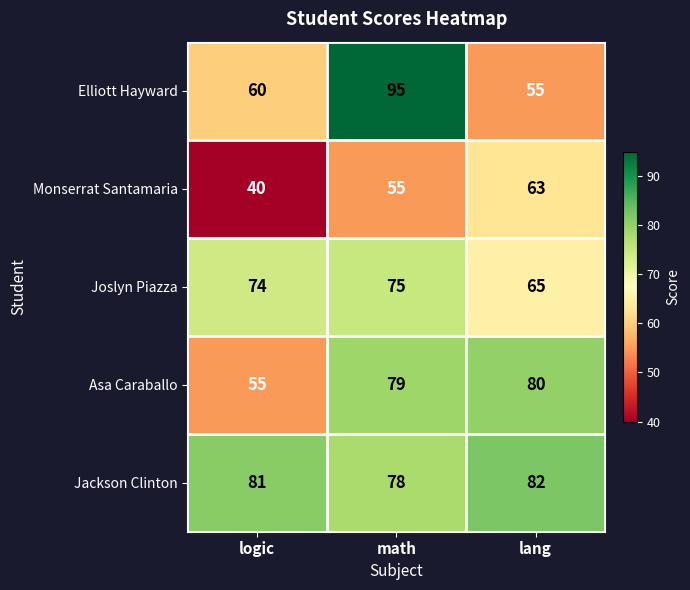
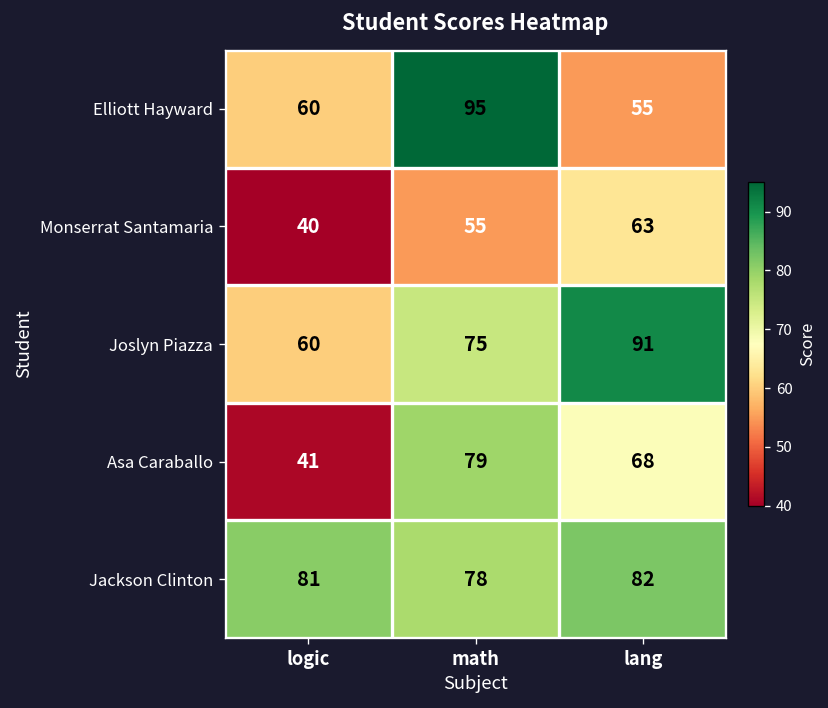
Joslyn Piazza, logic: 74 -> 60
Joslyn Piazza, lang: 65 -> 91
Asa Caraballo, logic: 55 -> 41
Asa Caraballo, lang: 80 -> 68
